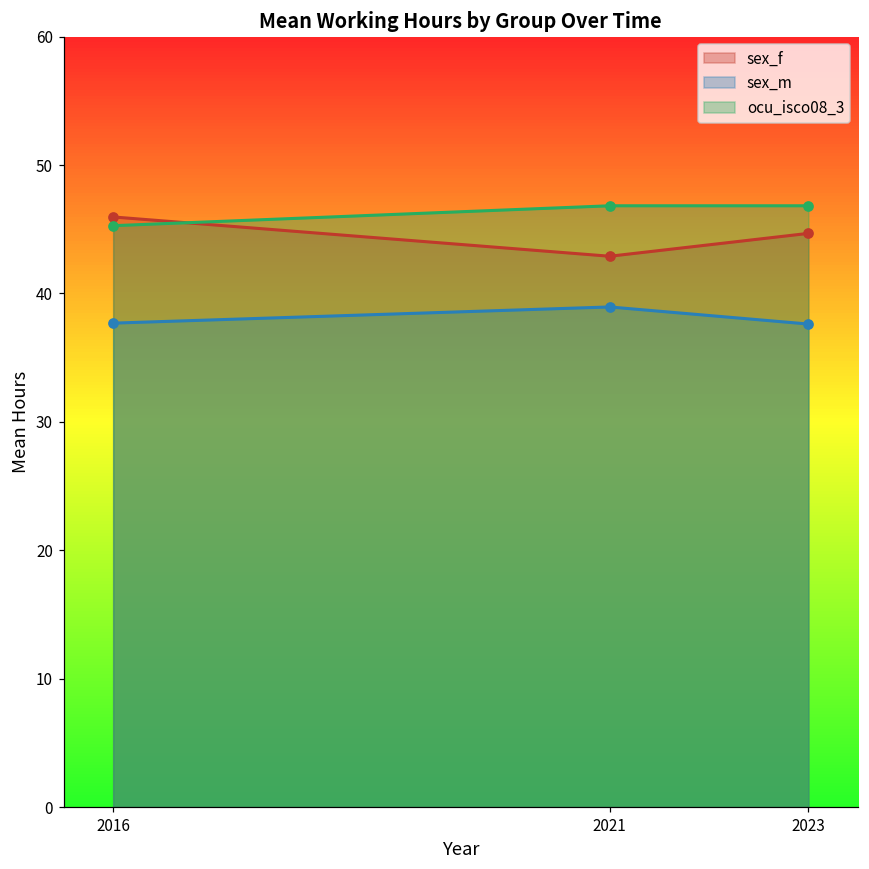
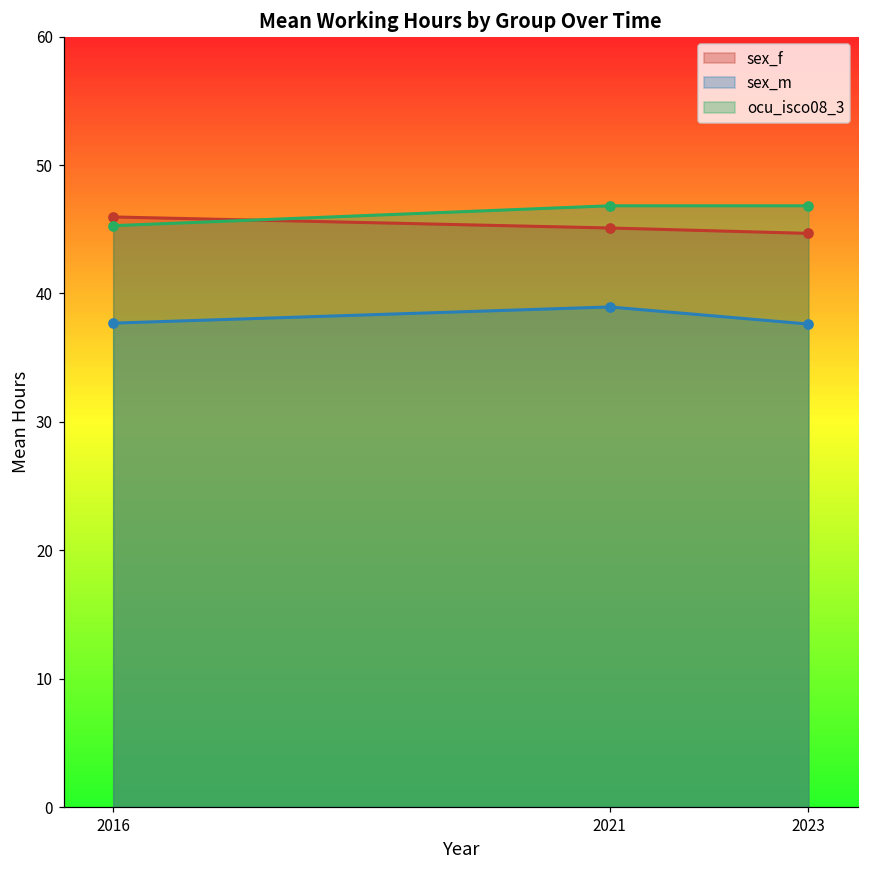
sex_f, 2021: 42.9 -> 45.1
